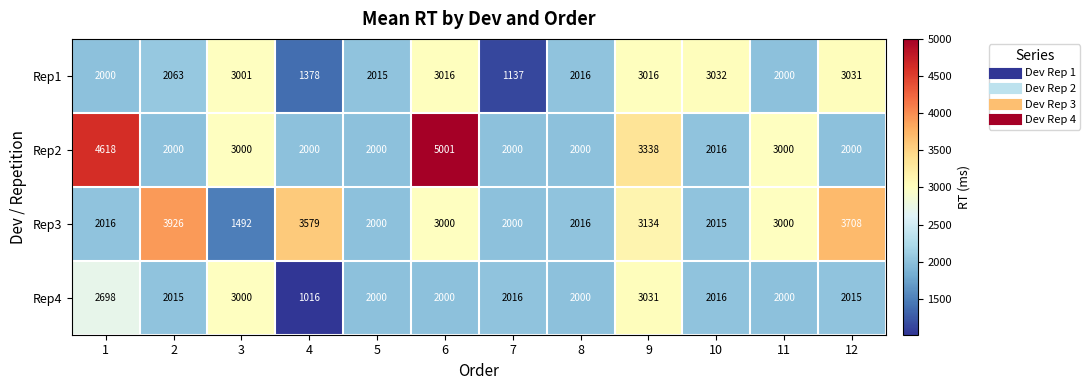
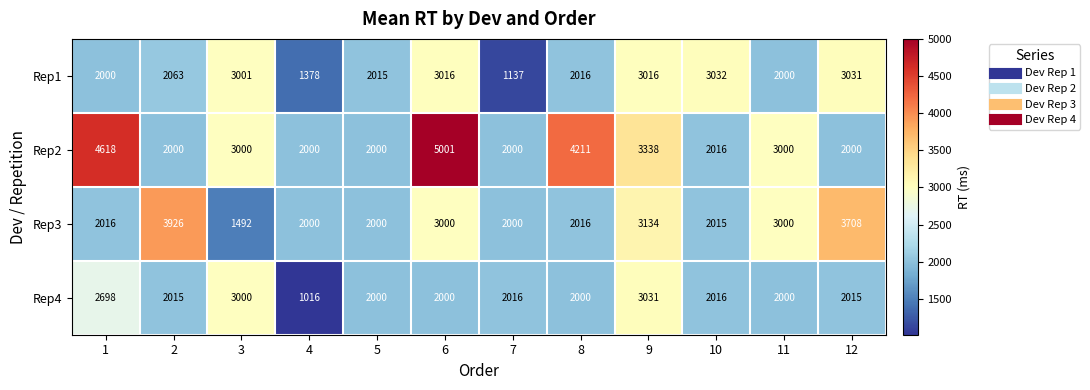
Rep2, 8: 2000 -> 4211
Rep3, 4: 3579 -> 2000
